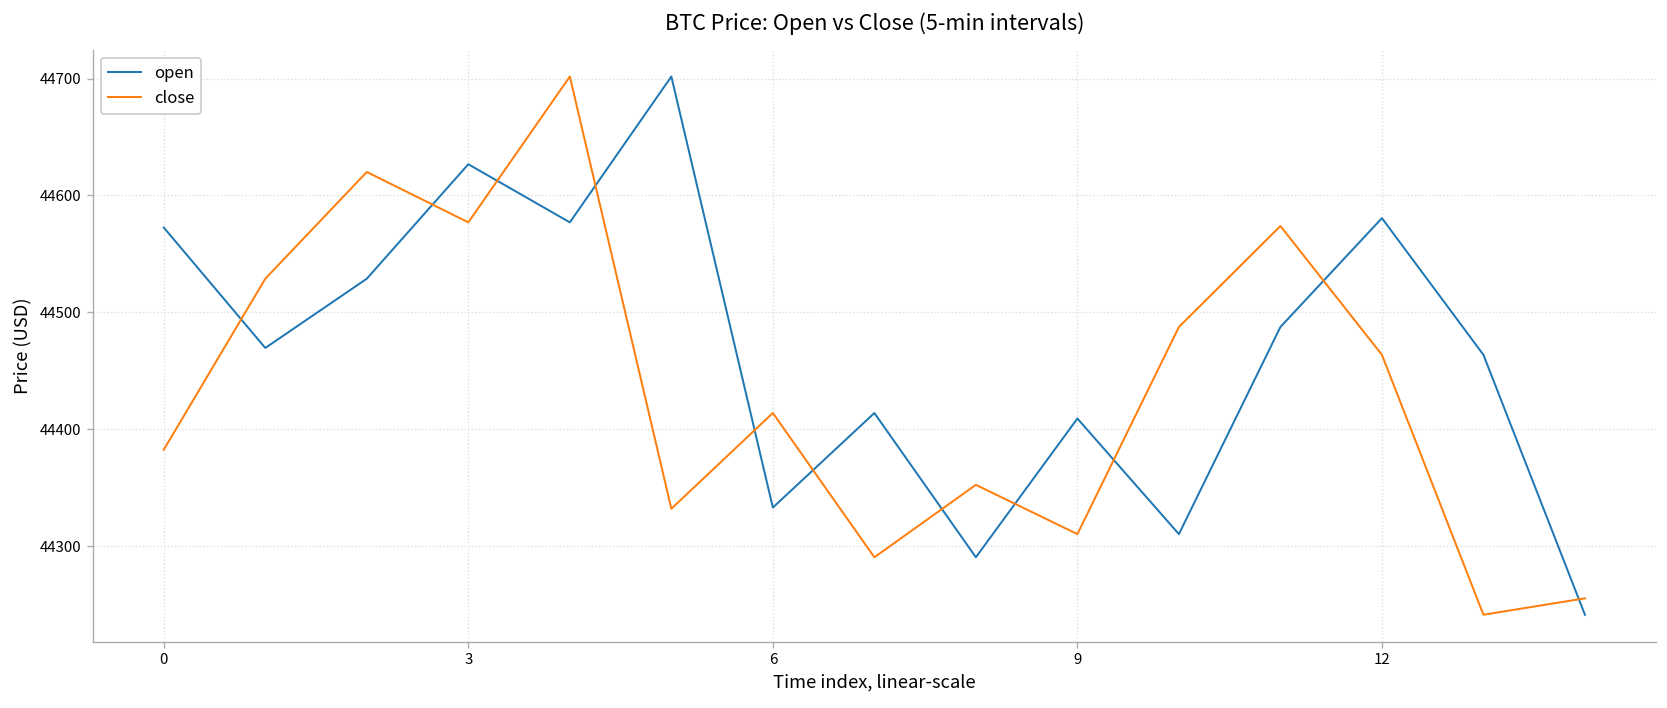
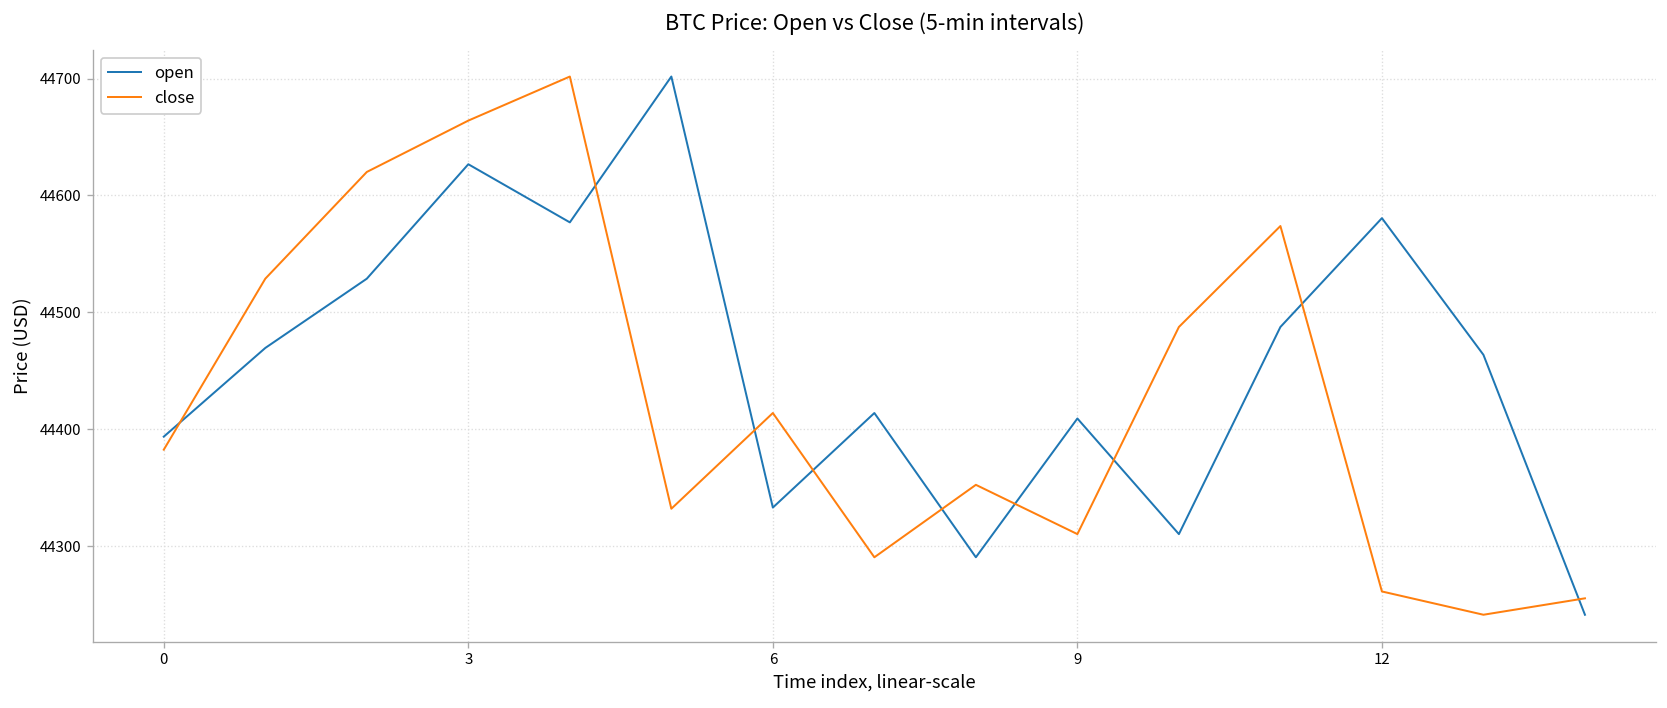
open, 0: 44570 -> 44390
close, 3: 44580 -> 44660
close, 12: 44460 -> 44260
